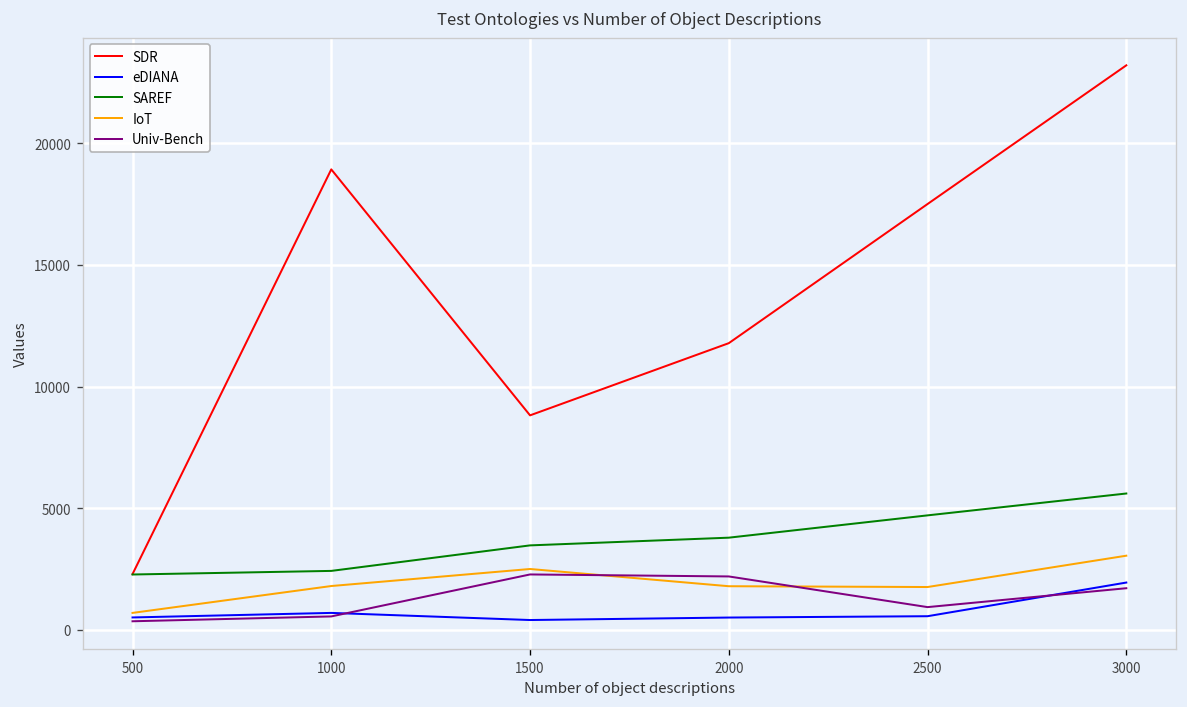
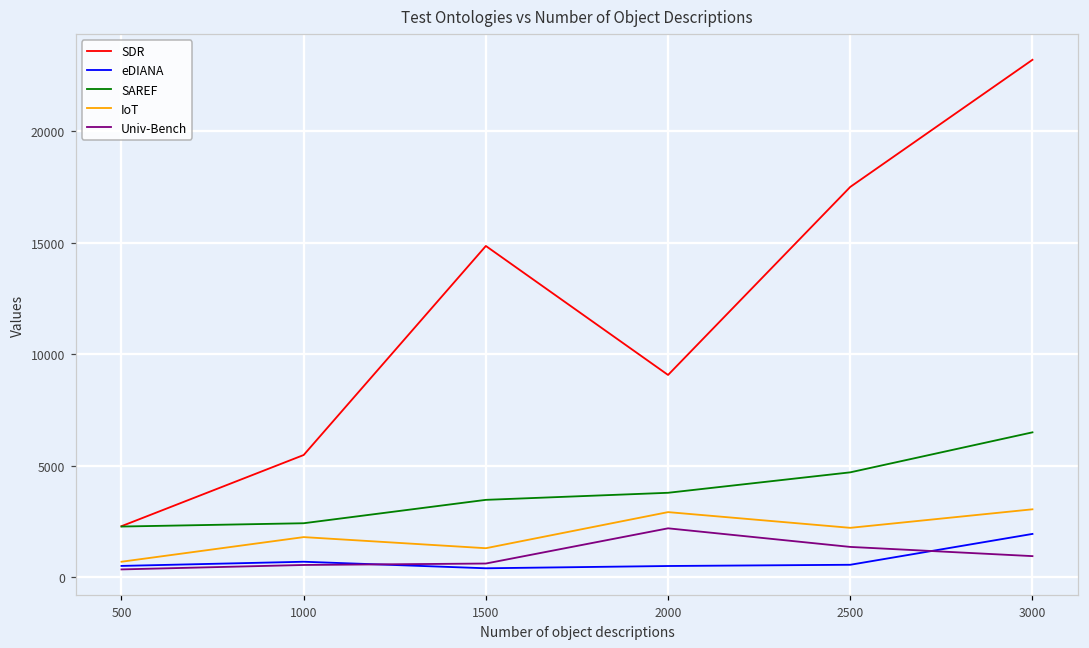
SDR, 1000: 18900 -> 5500
SDR, 1500: 8800 -> 14900
IoT, 1500: 2500 -> 1300
Univ-Bench, 1500: 2300 -> 600
SDR, 2000: 11800 -> 9100
IoT, 2000: 1800 -> 2900
IoT, 2500: 1800 -> 2200
Univ-Bench, 2500: 900 -> 1400
SAREF, 3000: 5600 -> 6500
Univ-Bench, 3000: 1700 -> 900
